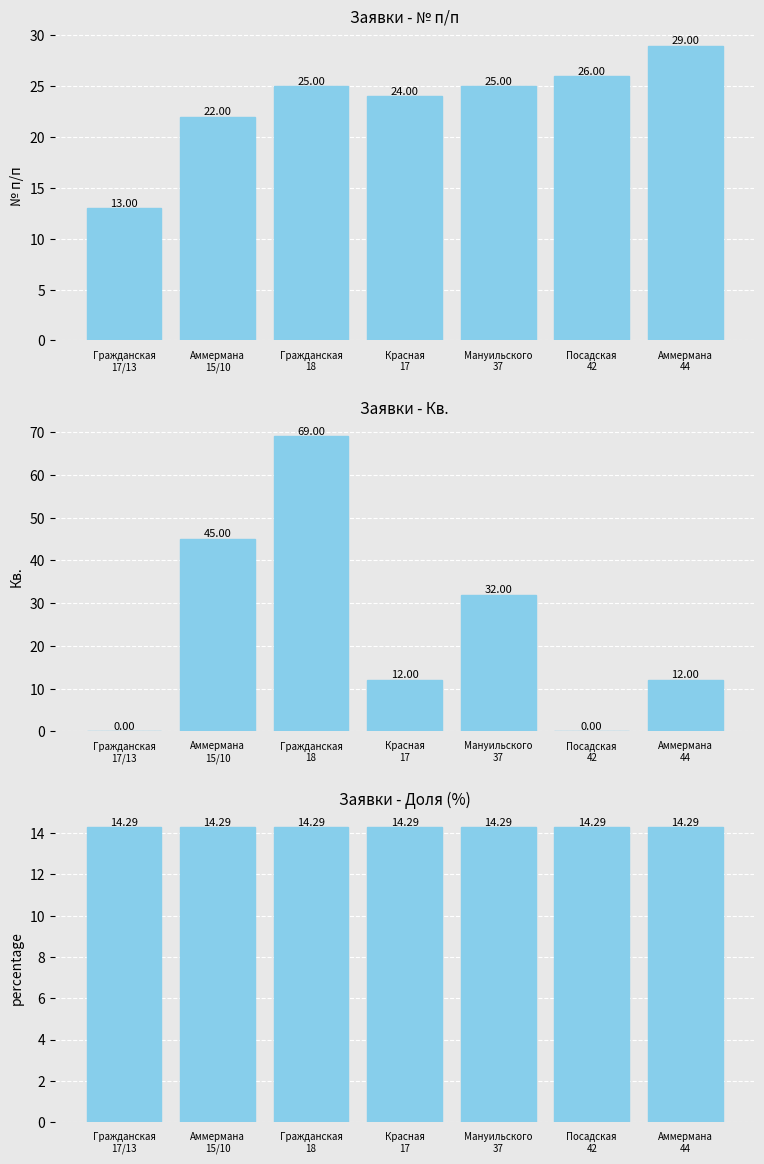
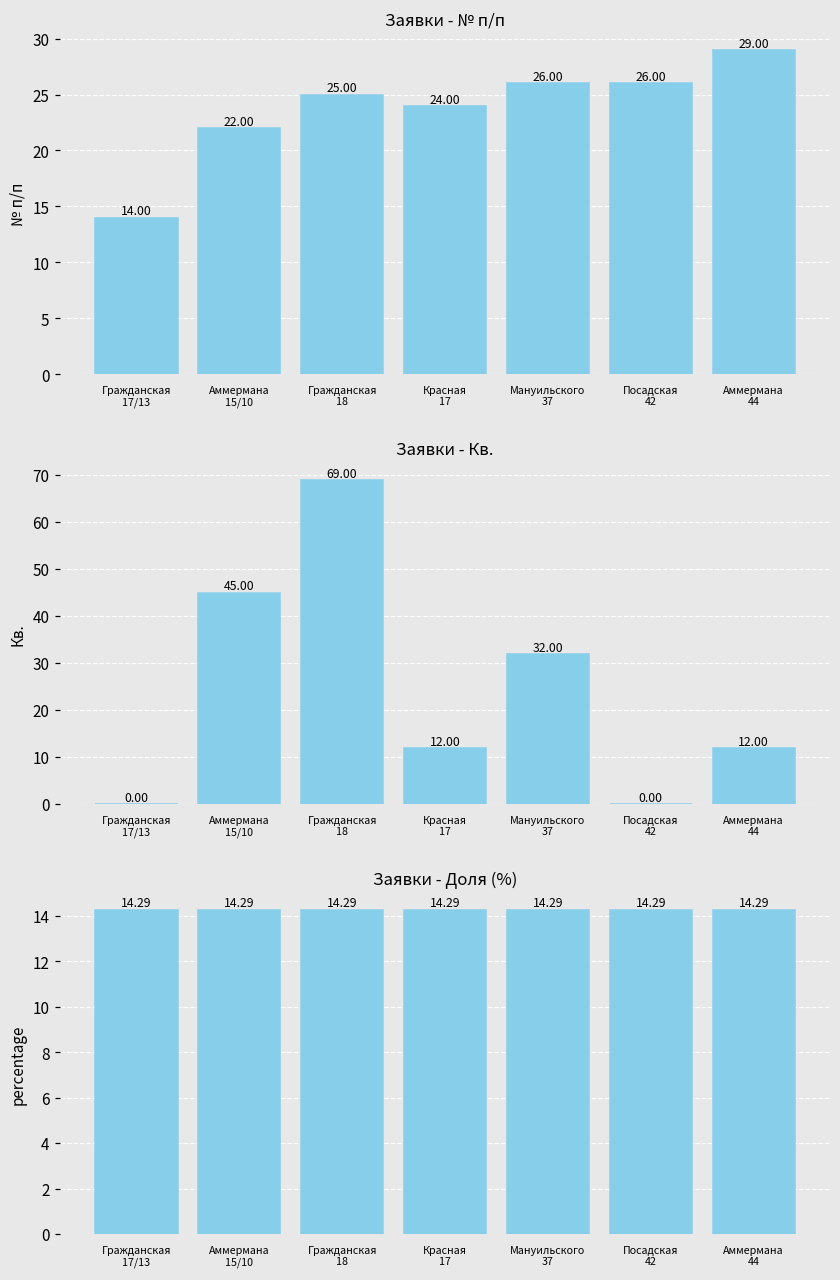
Заявки - № п/п, Гражданская 17/13: 13.00 -> 14.00
Заявки - № п/п, Мануильского 37: 25.00 -> 26.00
